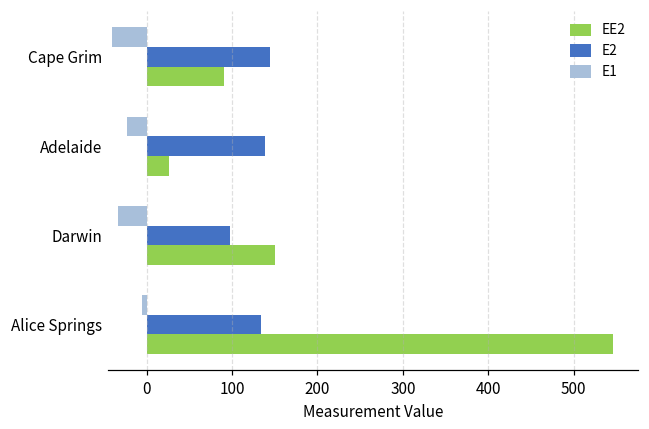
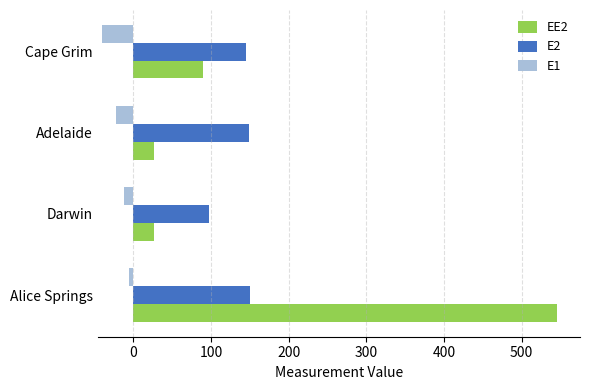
E2, Adelaide: 140 -> 150
E1, Darwin: -30 -> -10
EE2, Darwin: 150 -> 30
E2, Alice Springs: 130 -> 150
